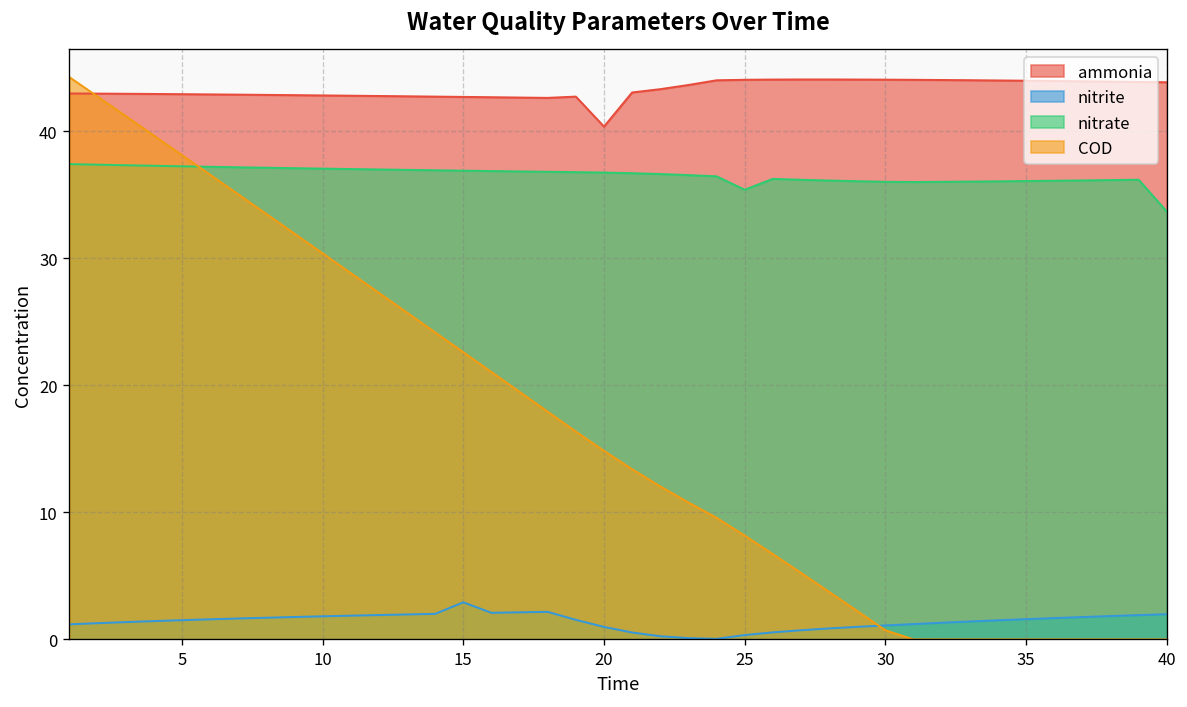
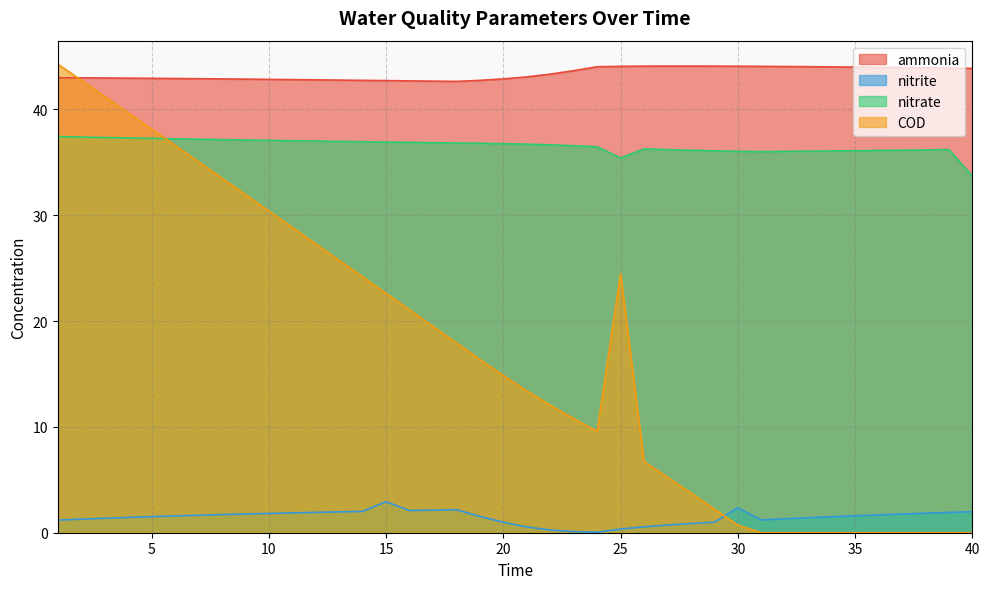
ammonia, 20: 40.4 -> 42.9
COD, 25: 8.2 -> 24.5
nitrite, 30: 1.1 -> 2.3
